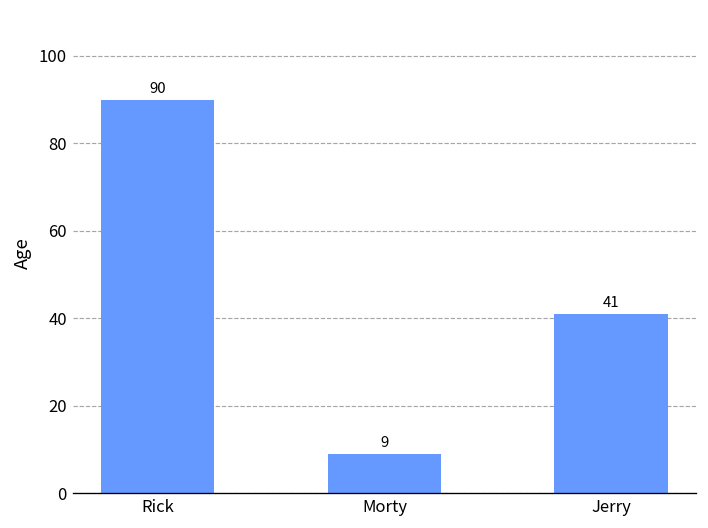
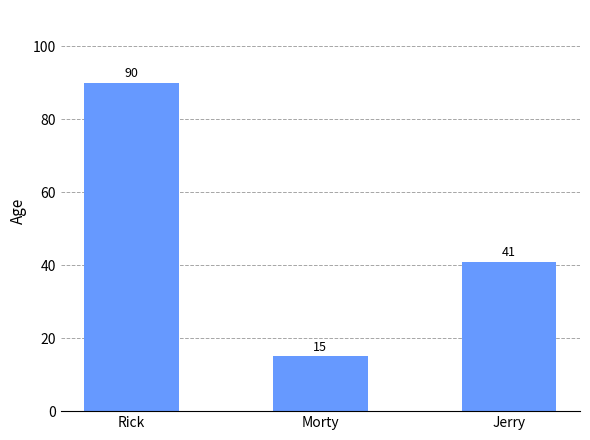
Morty: 9 -> 15
